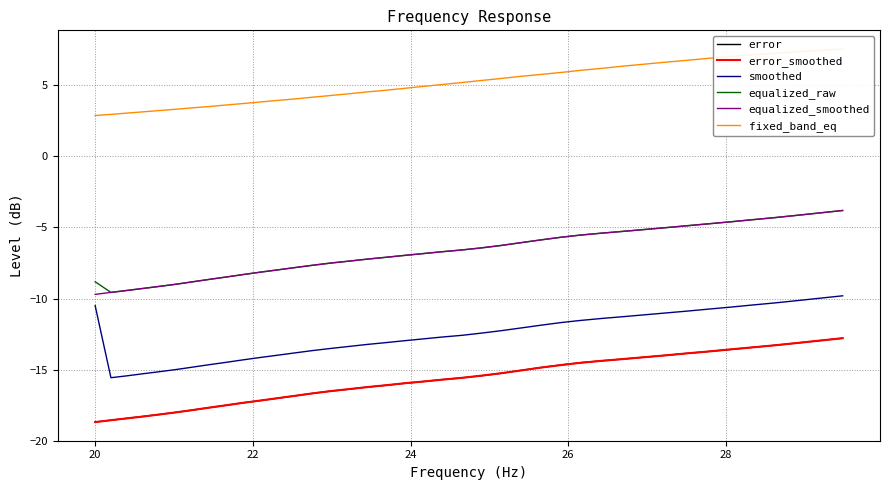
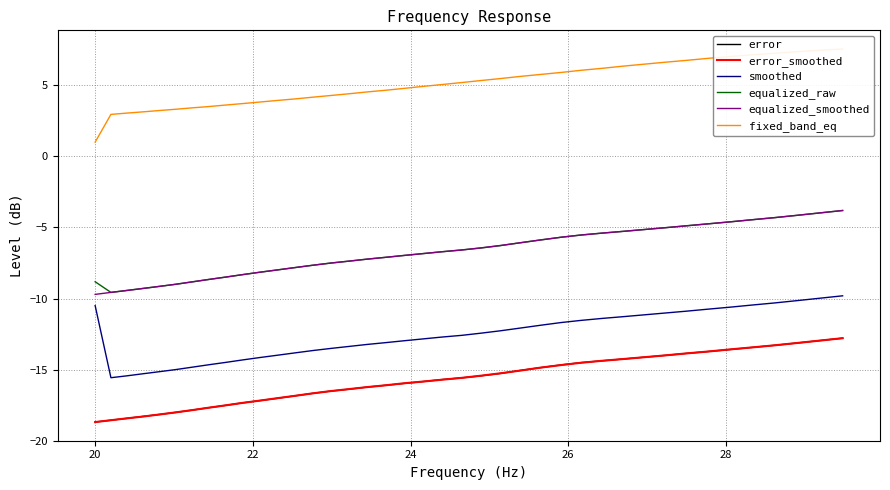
fixed_band_eq, 20: 2.9 -> 1.0
